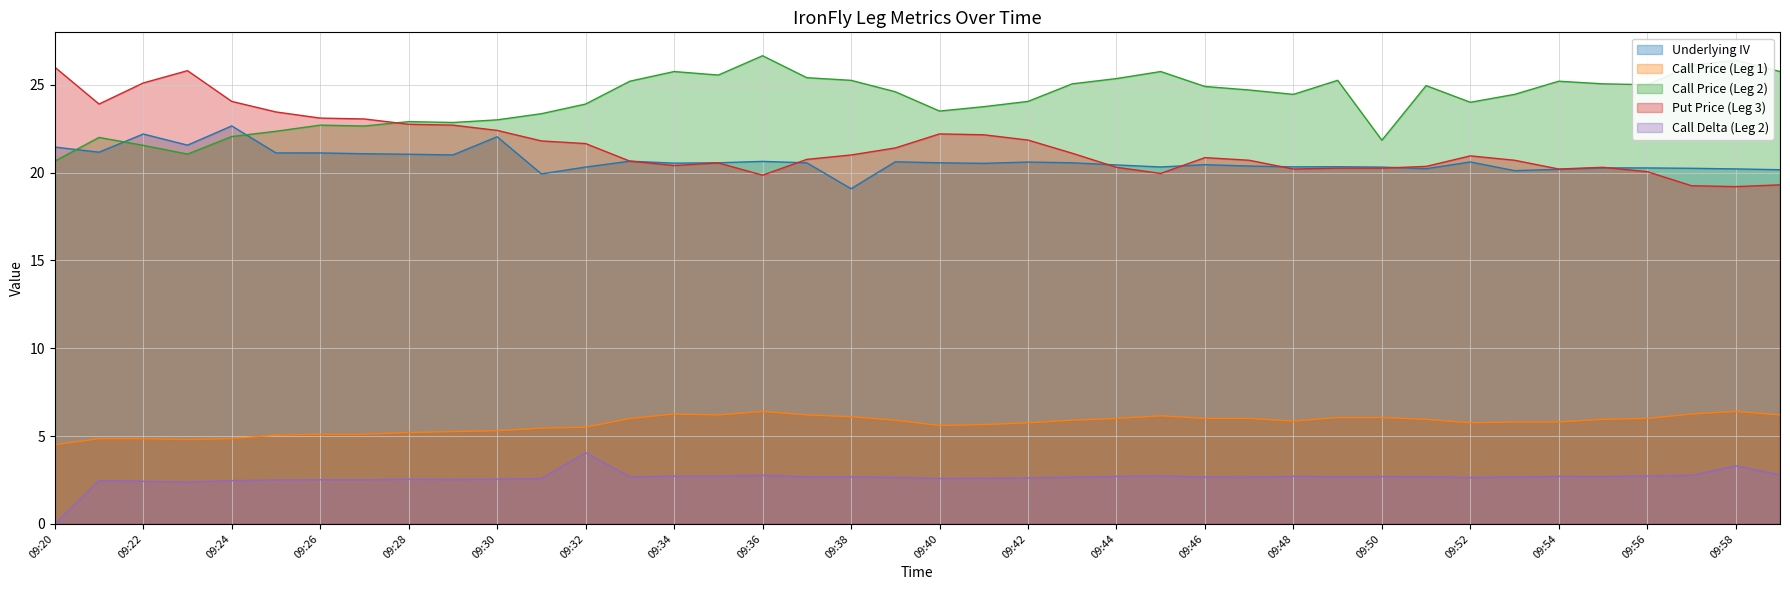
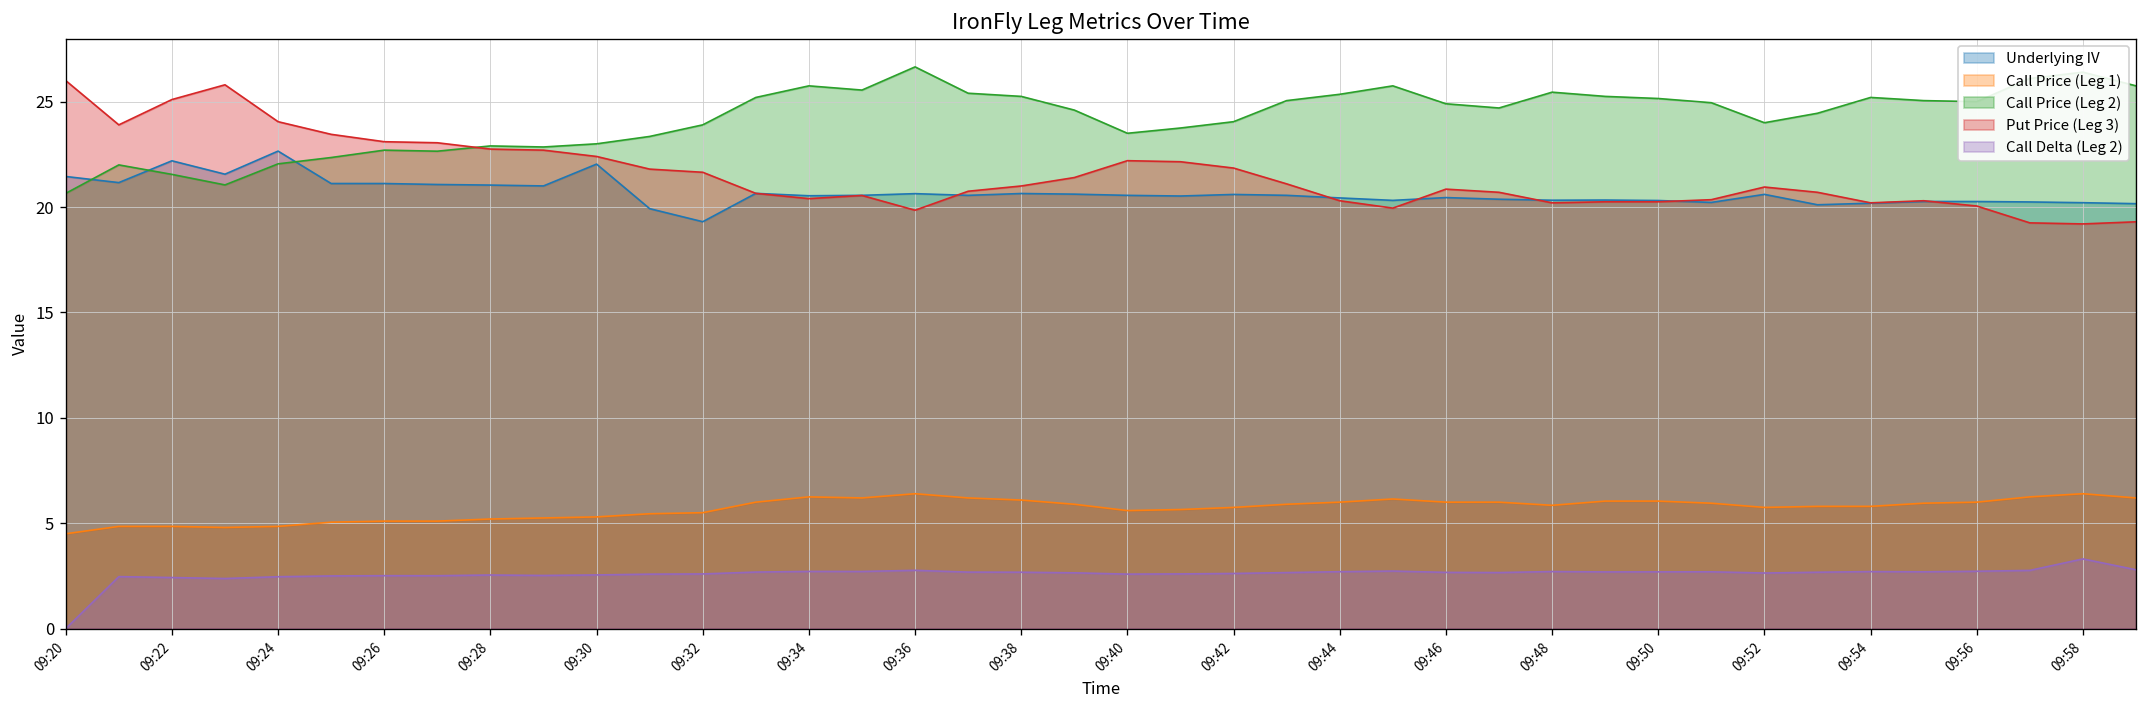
Underlying IV, 09:32: 20.3 -> 19.3
Call Delta (Leg 2), 09:32: 4.1 -> 2.6
Underlying IV, 09:38: 19.1 -> 20.6
Call Price (Leg 2), 09:48: 24.5 -> 25.5
Call Price (Leg 2), 09:50: 21.8 -> 25.2
